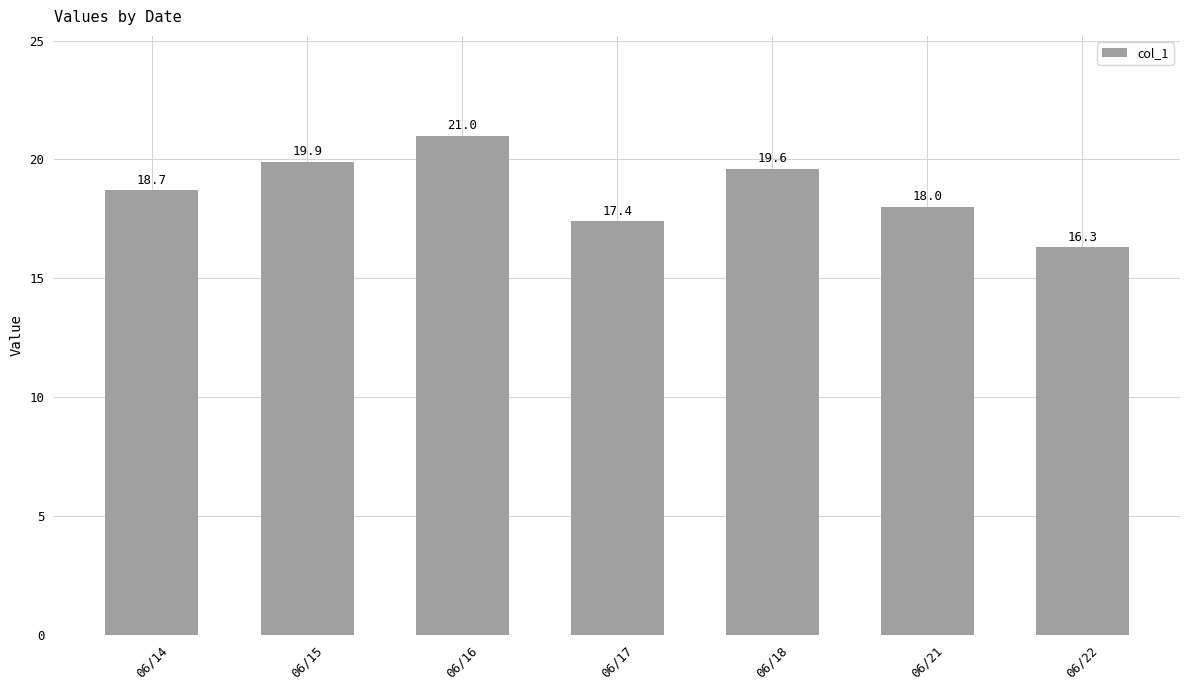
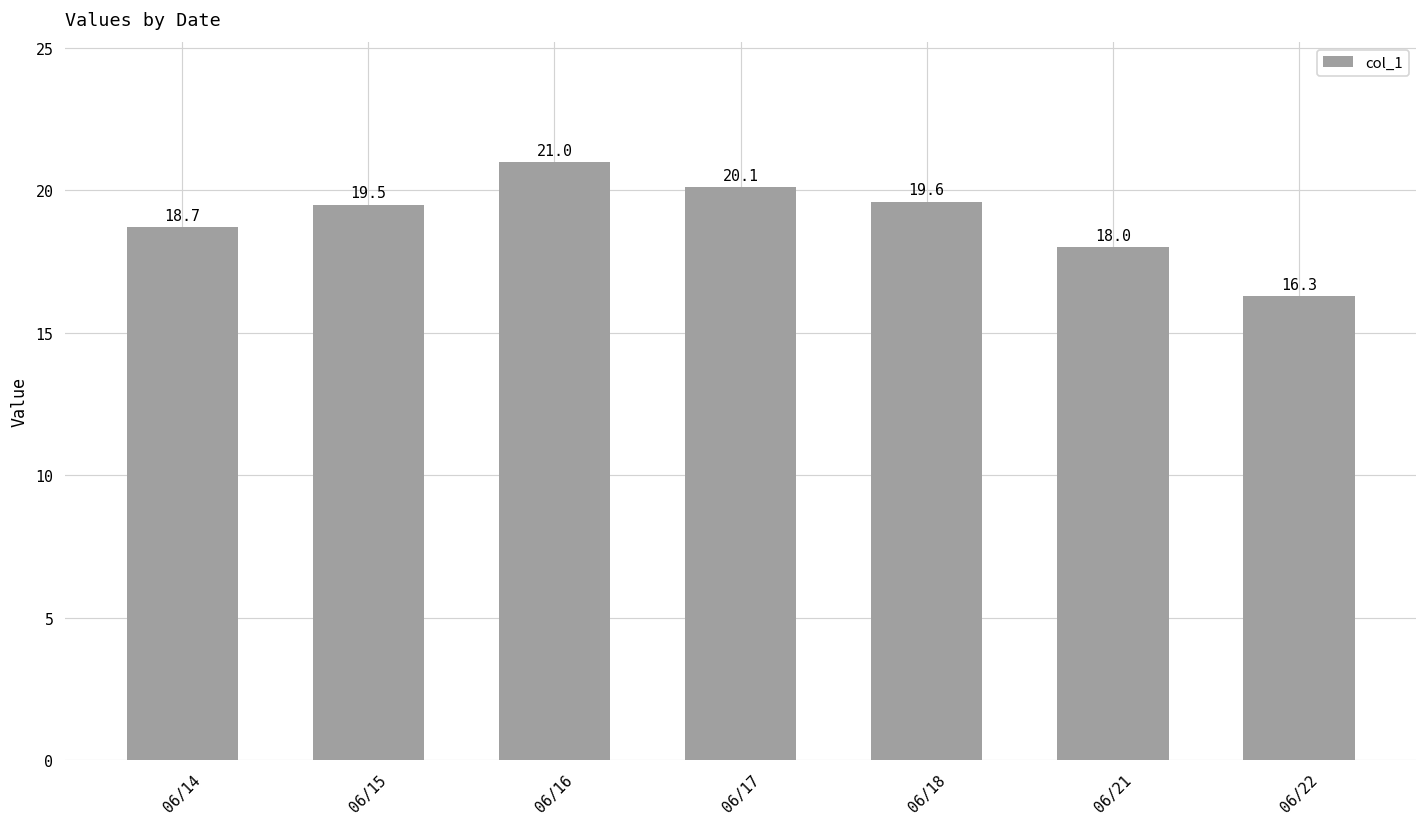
06/15: 19.9 -> 19.5
06/17: 17.4 -> 20.1
